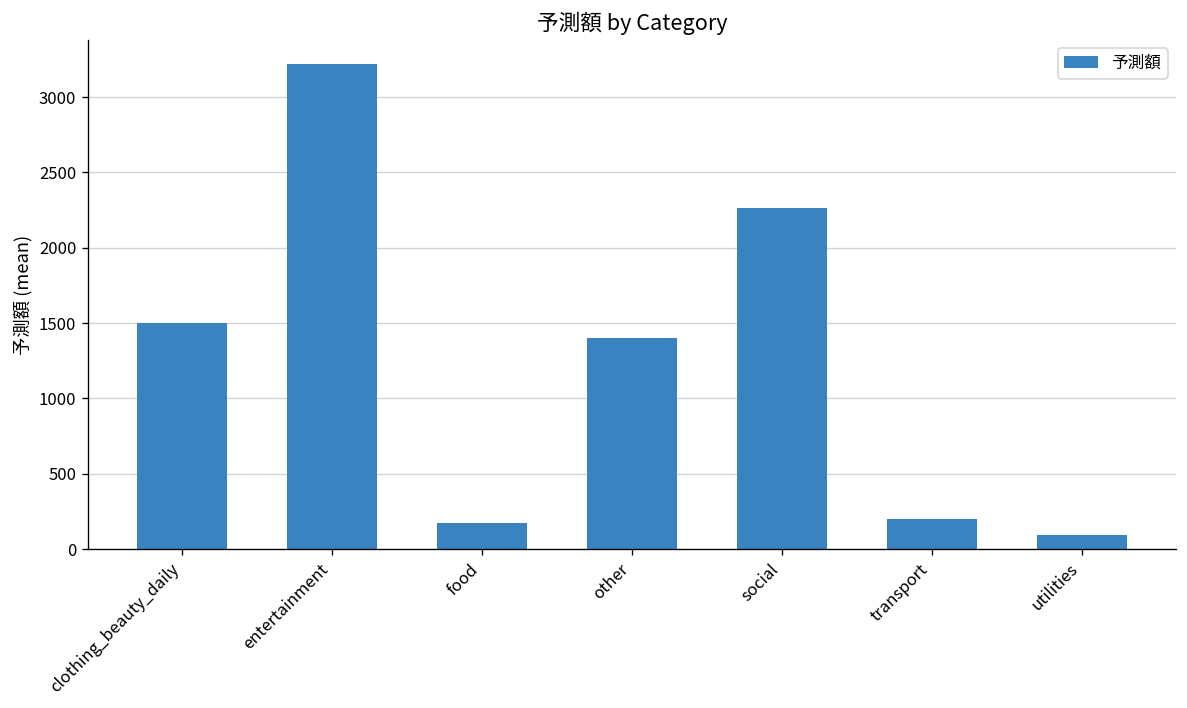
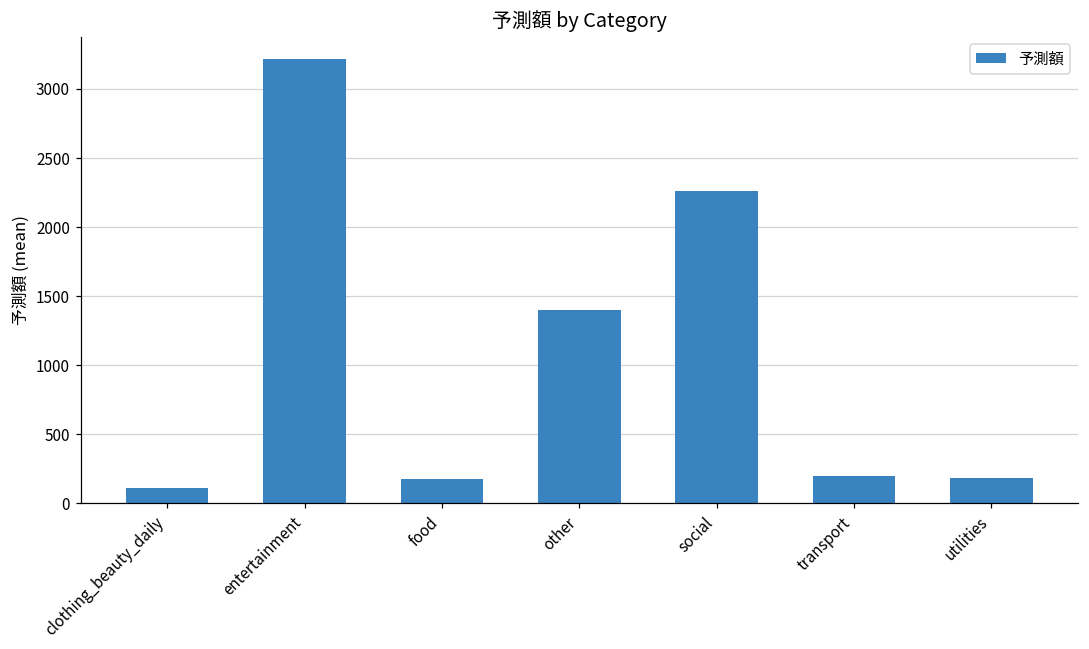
clothing_beauty_daily: 1500 -> 110
utilities: 90 -> 180
